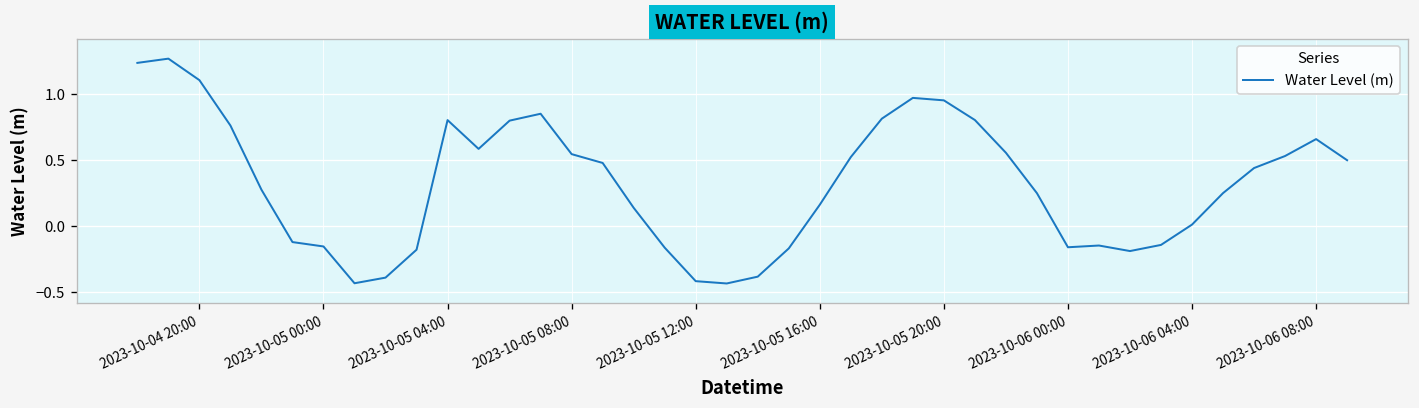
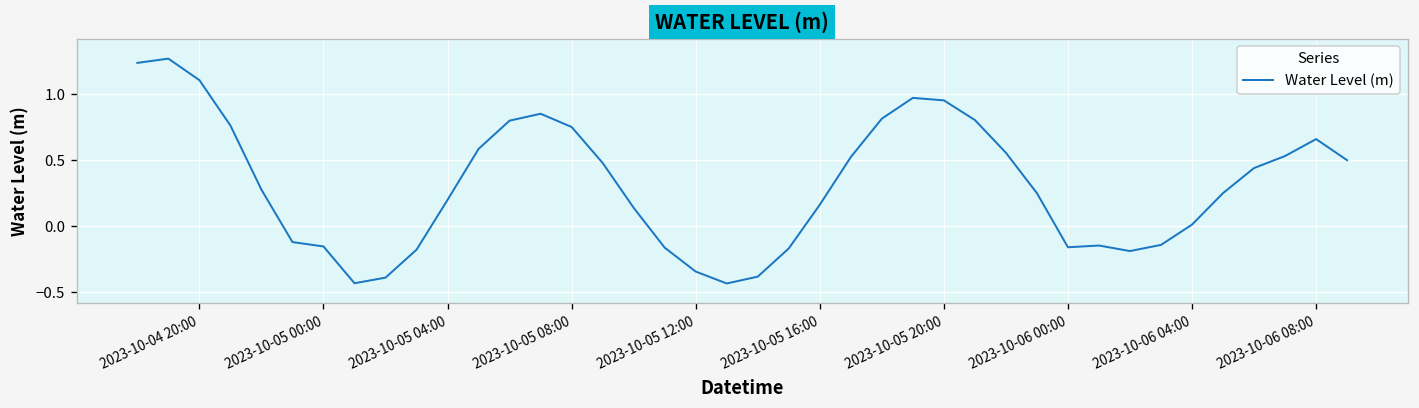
2023-10-05 04:00: 0.80 -> 0.20
2023-10-05 08:00: 0.55 -> 0.75
2023-10-05 12:00: -0.41 -> -0.34
